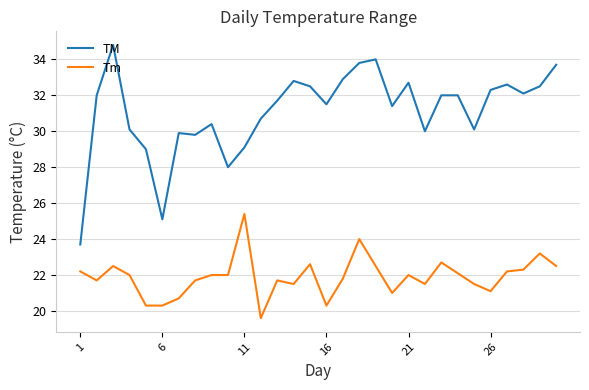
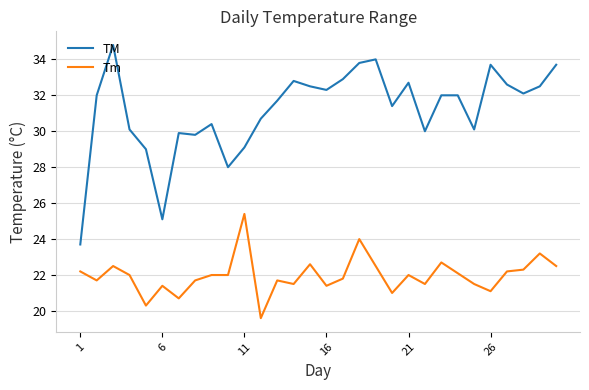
Tm, 6: 20.3 -> 21.4
TM, 16: 31.5 -> 32.3
Tm, 16: 20.3 -> 21.4
TM, 26: 32.3 -> 33.7
